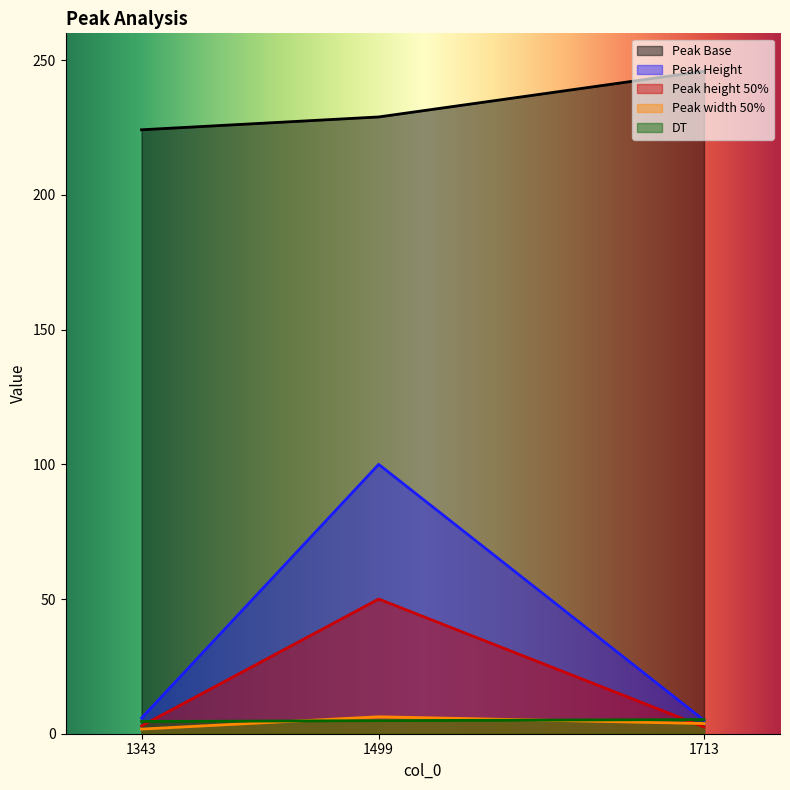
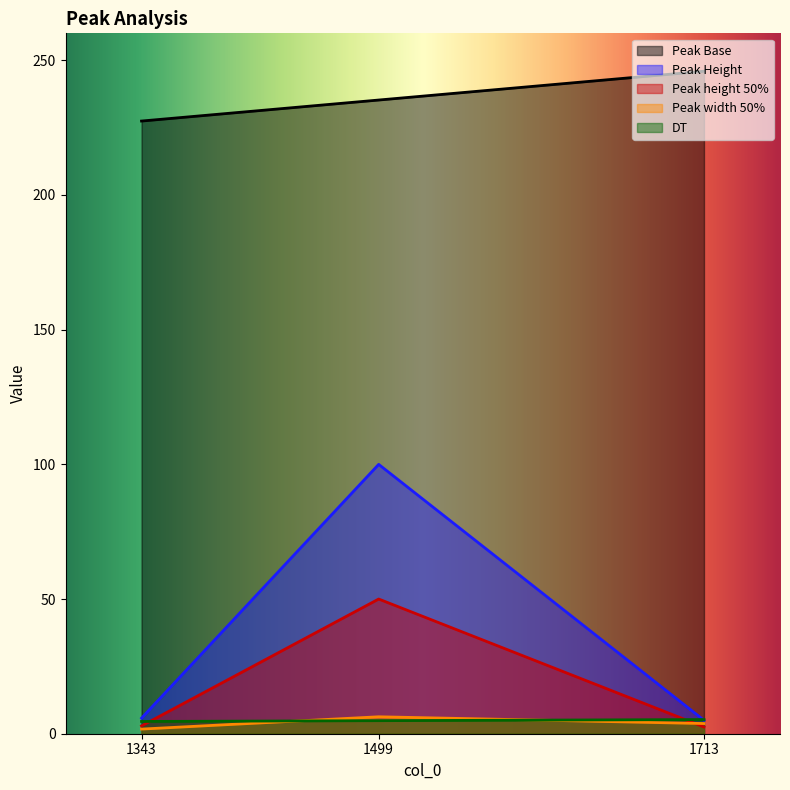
Peak Base, 1343: 224 -> 227
Peak Base, 1499: 229 -> 235
